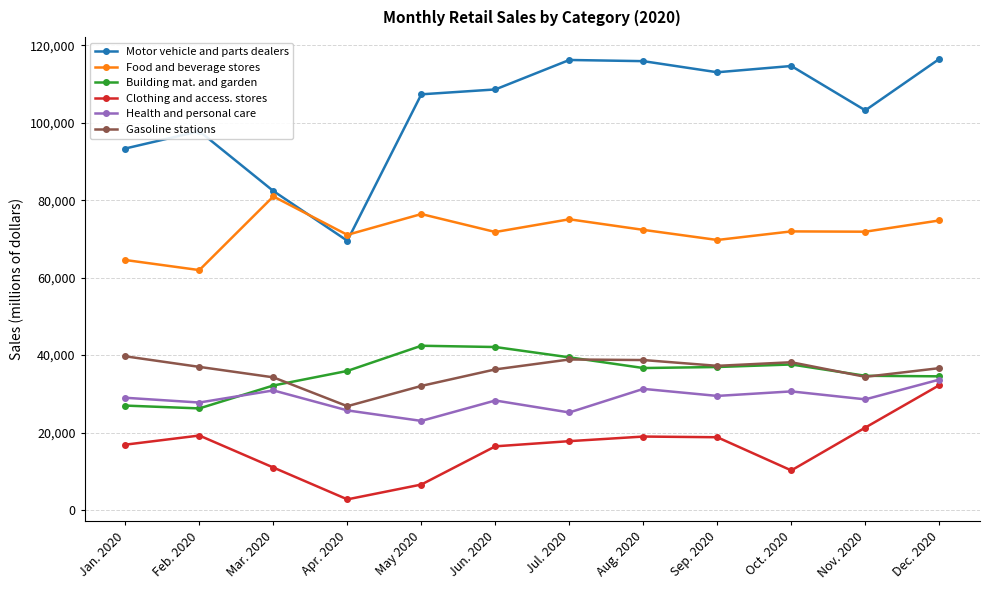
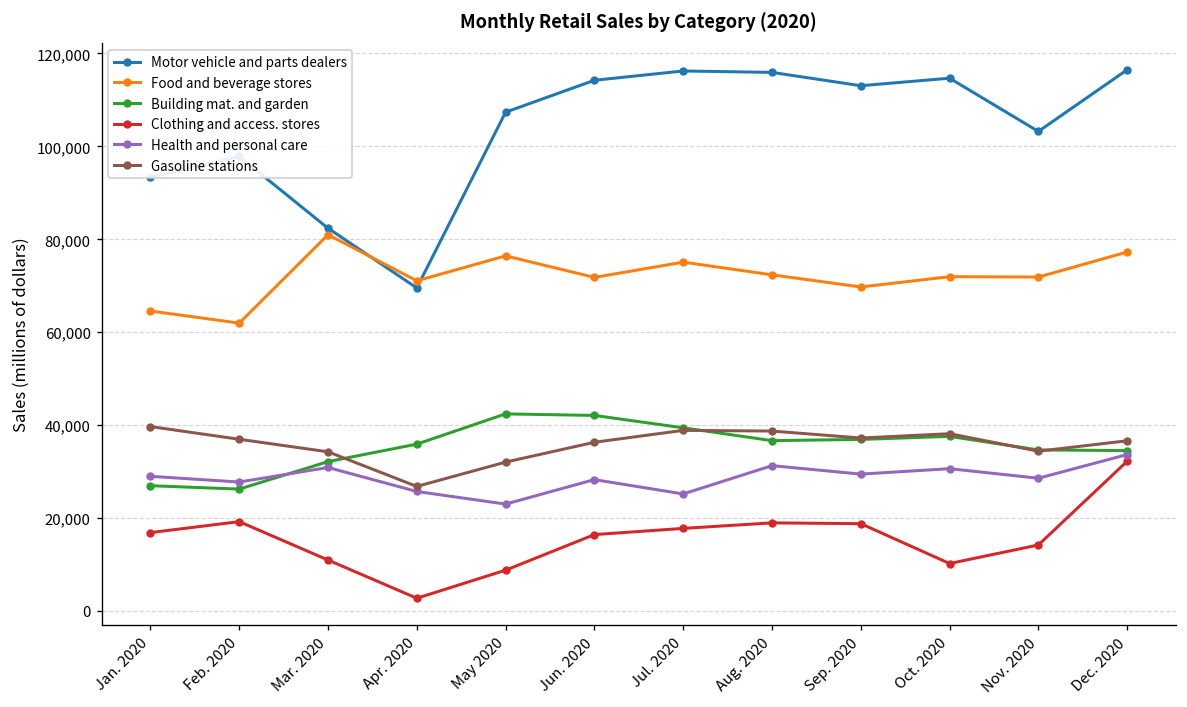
Clothing and access. stores, May 2020: 7,000 -> 9,000
Motor vehicle and parts dealers, Jun. 2020: 109,000 -> 114,000
Clothing and access. stores, Nov. 2020: 21,000 -> 14,000
Food and beverage stores, Dec. 2020: 75,000 -> 77,000
